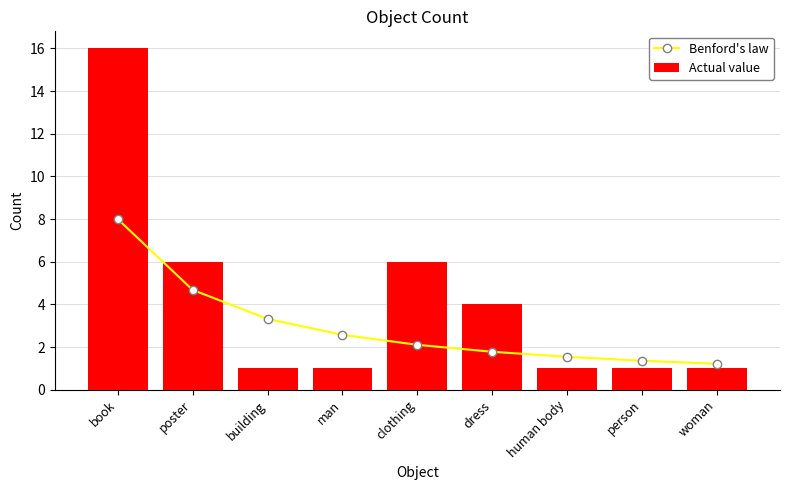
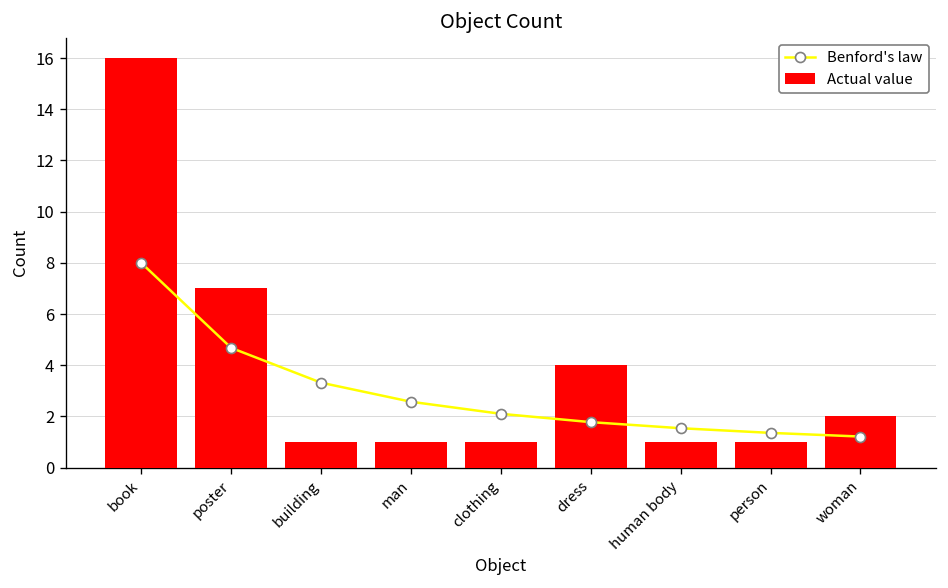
Actual value, poster: 6 -> 7
Actual value, clothing: 6 -> 1
Actual value, woman: 1 -> 2
